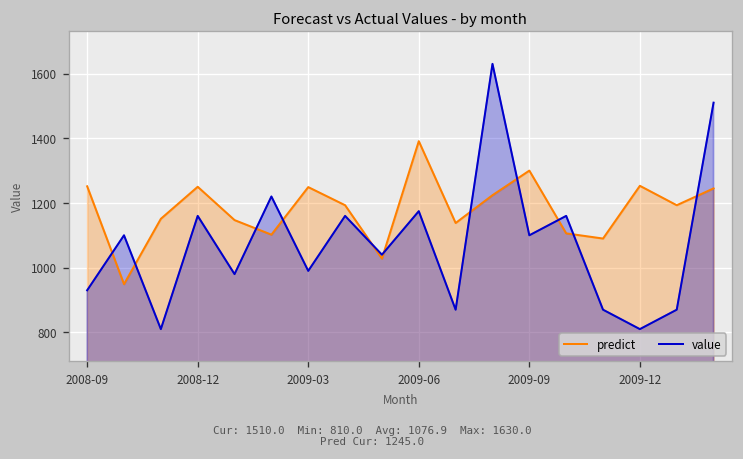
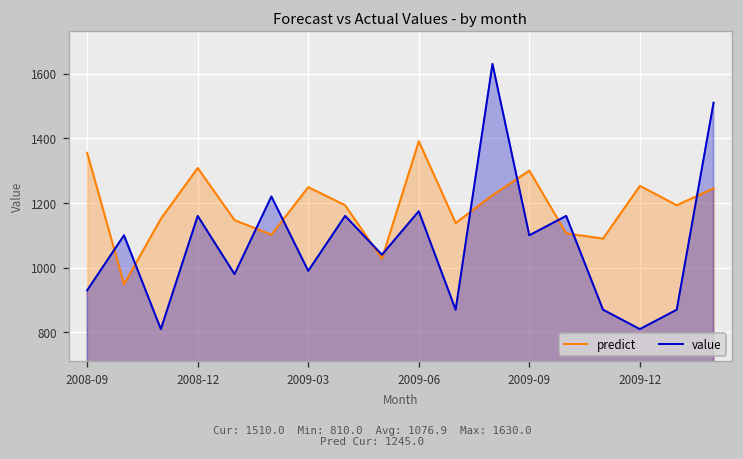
predict, 2008-09: 1250 -> 1360
predict, 2008-12: 1250 -> 1310
